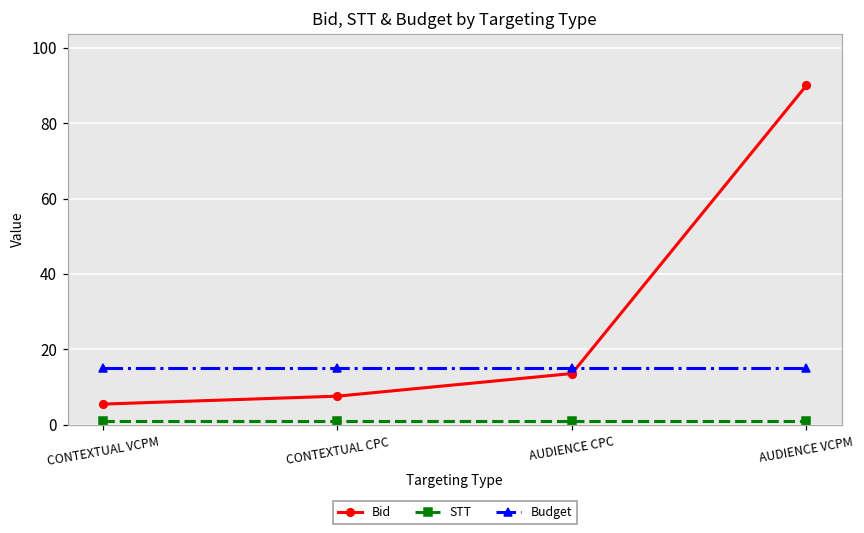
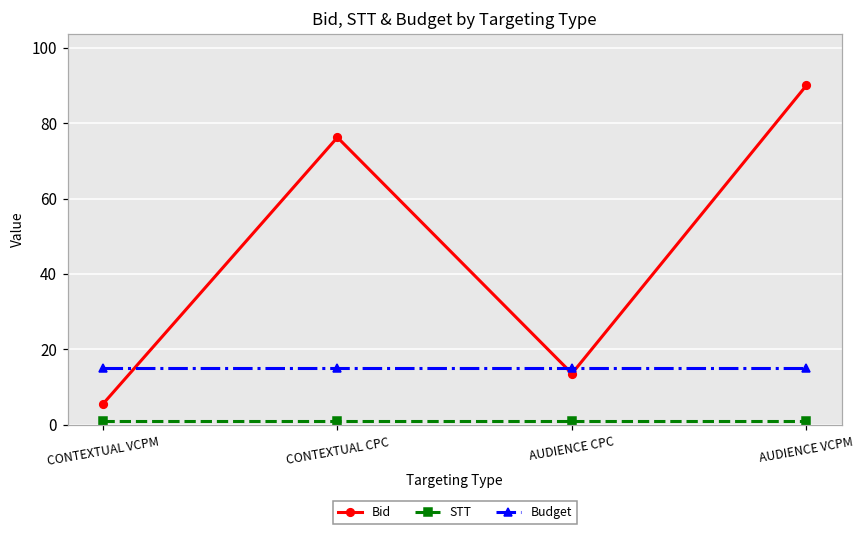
Bid, CONTEXTUAL CPC: 8 -> 76
